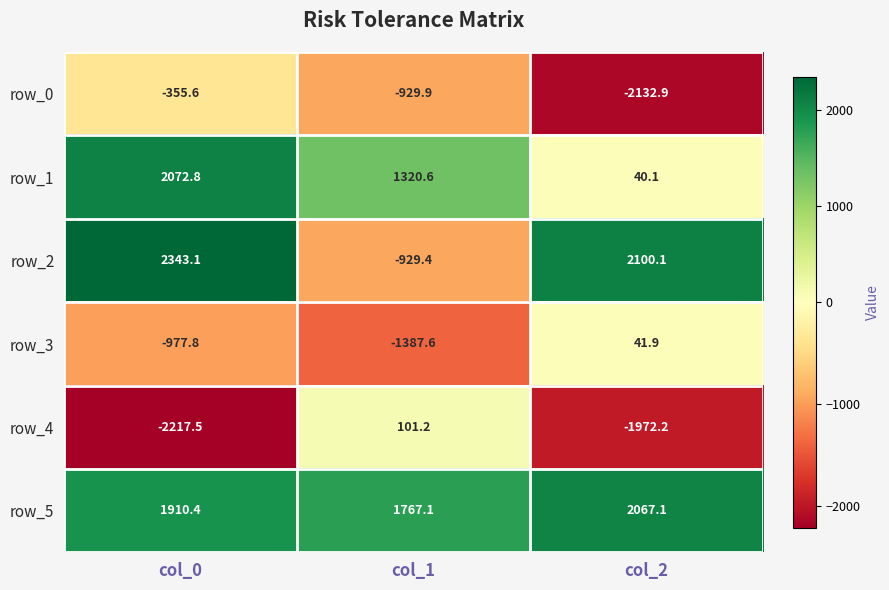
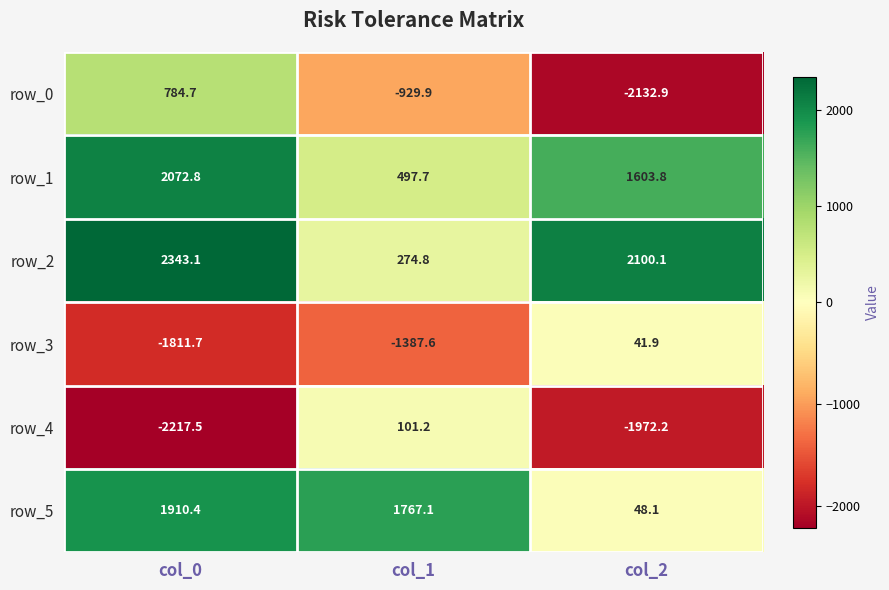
row_0, col_0: -355.6 -> 784.7
row_1, col_1: 1320.6 -> 497.7
row_1, col_2: 40.1 -> 1603.8
row_2, col_1: -929.4 -> 274.8
row_3, col_0: -977.8 -> -1811.7
row_5, col_2: 2067.1 -> 48.1
